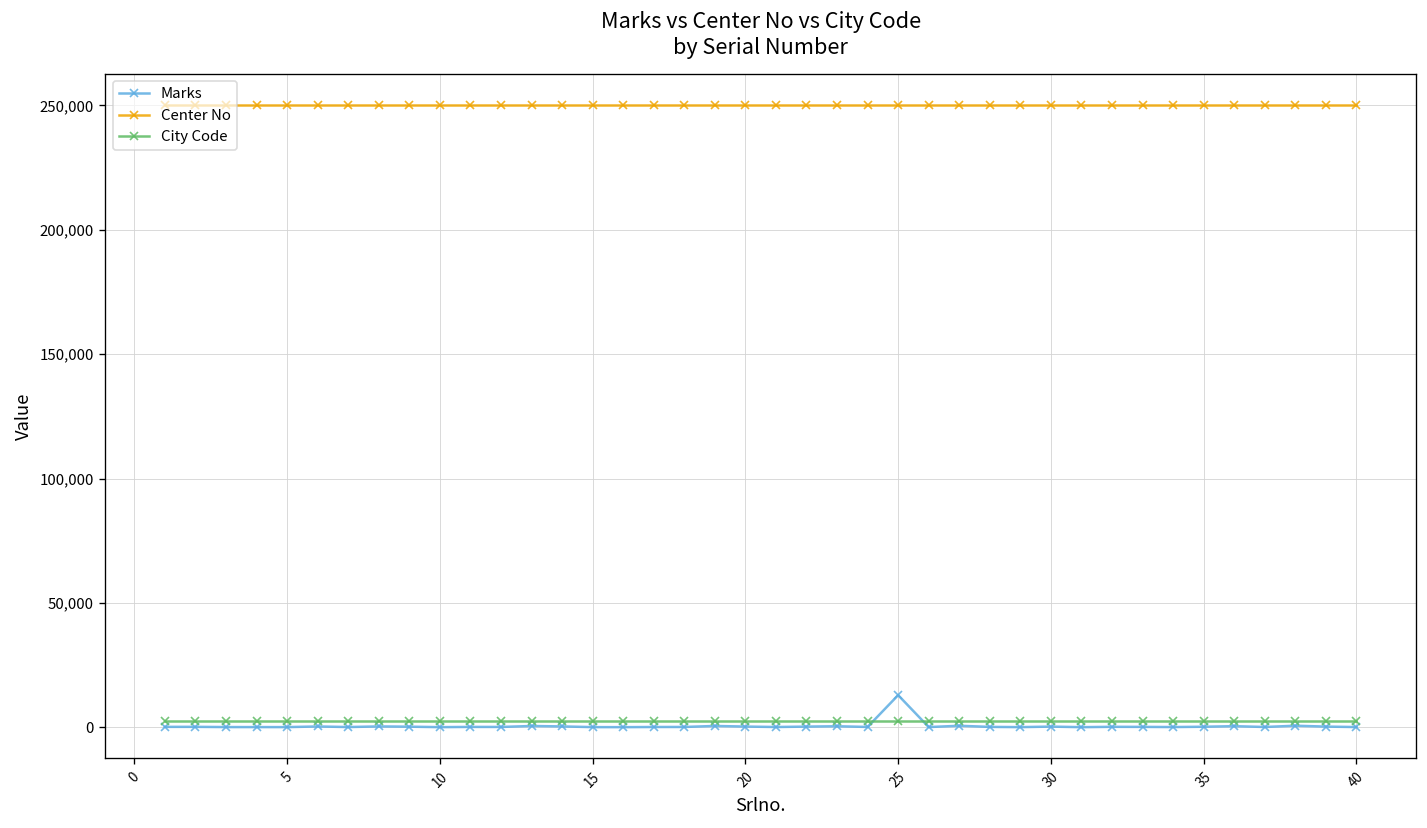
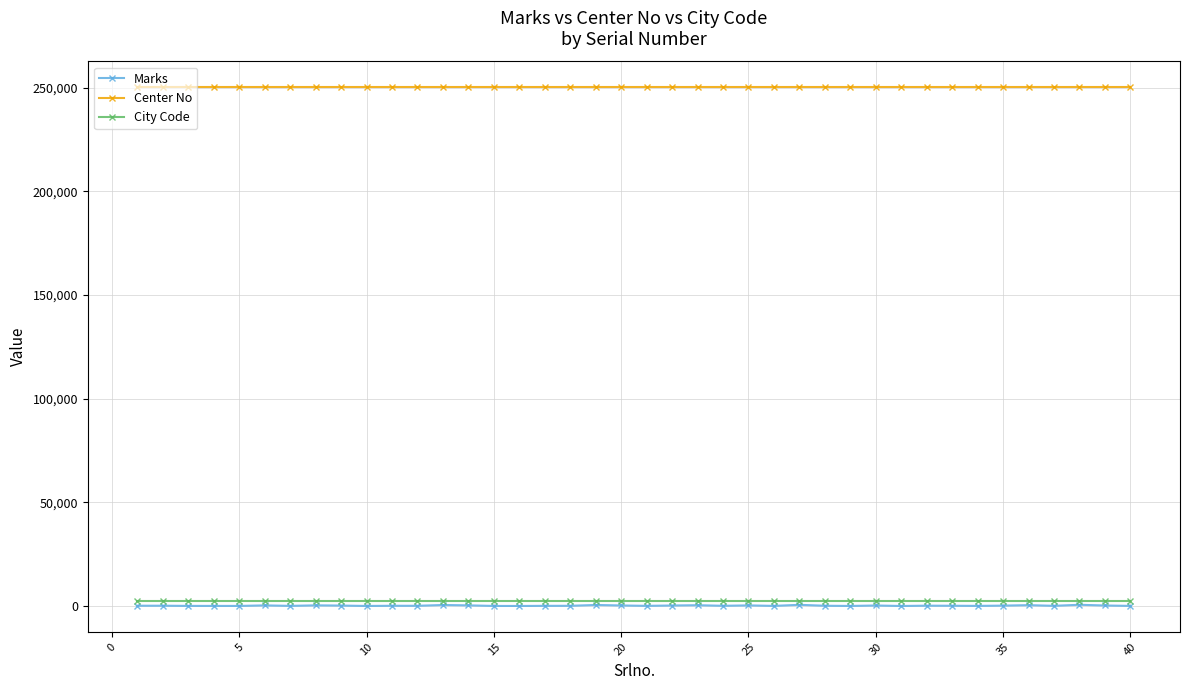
Marks, 25: 13,000 -> 0
